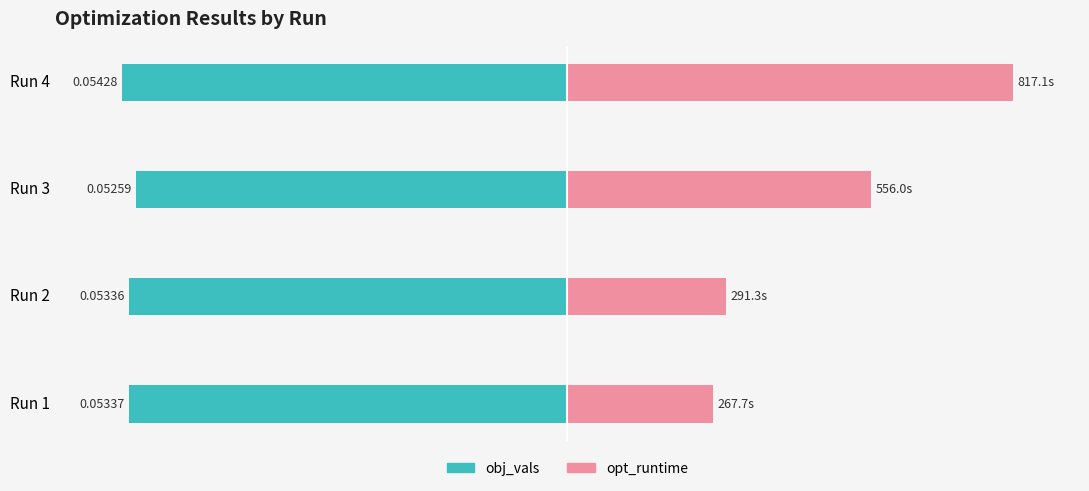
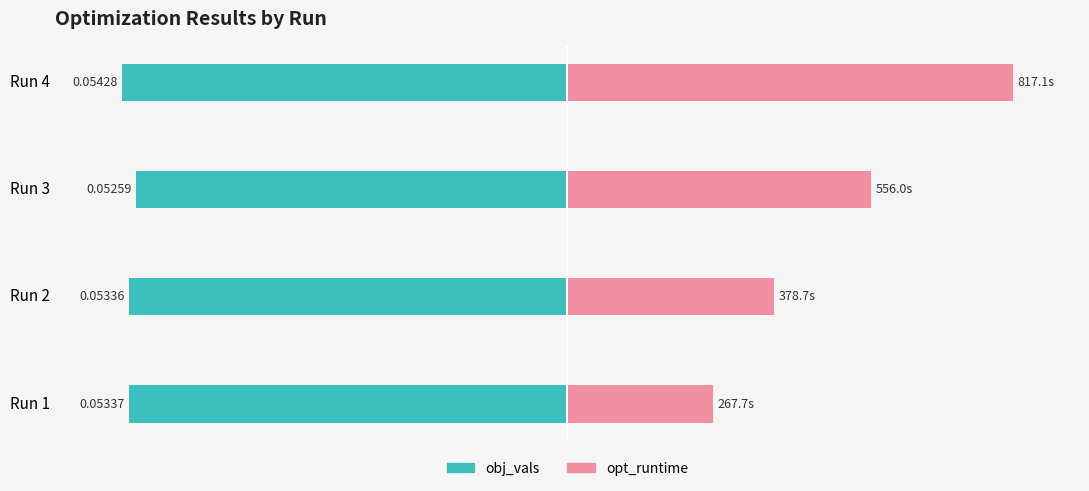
opt_runtime, Run 2: 291.3s -> 378.7s
